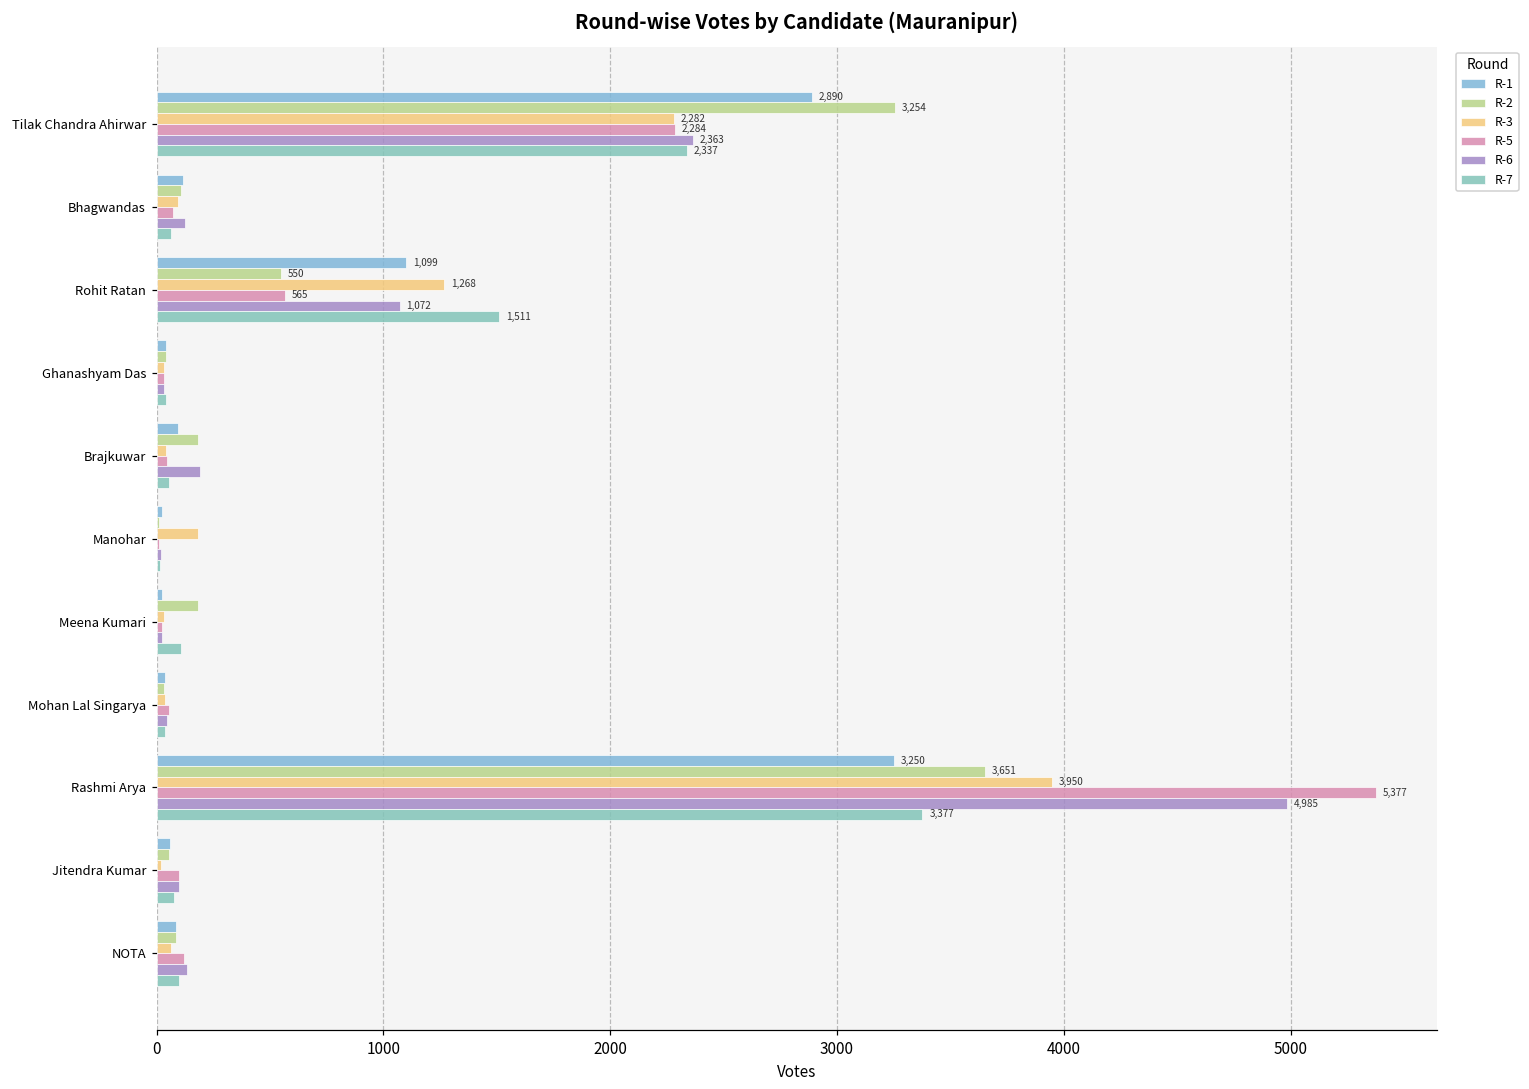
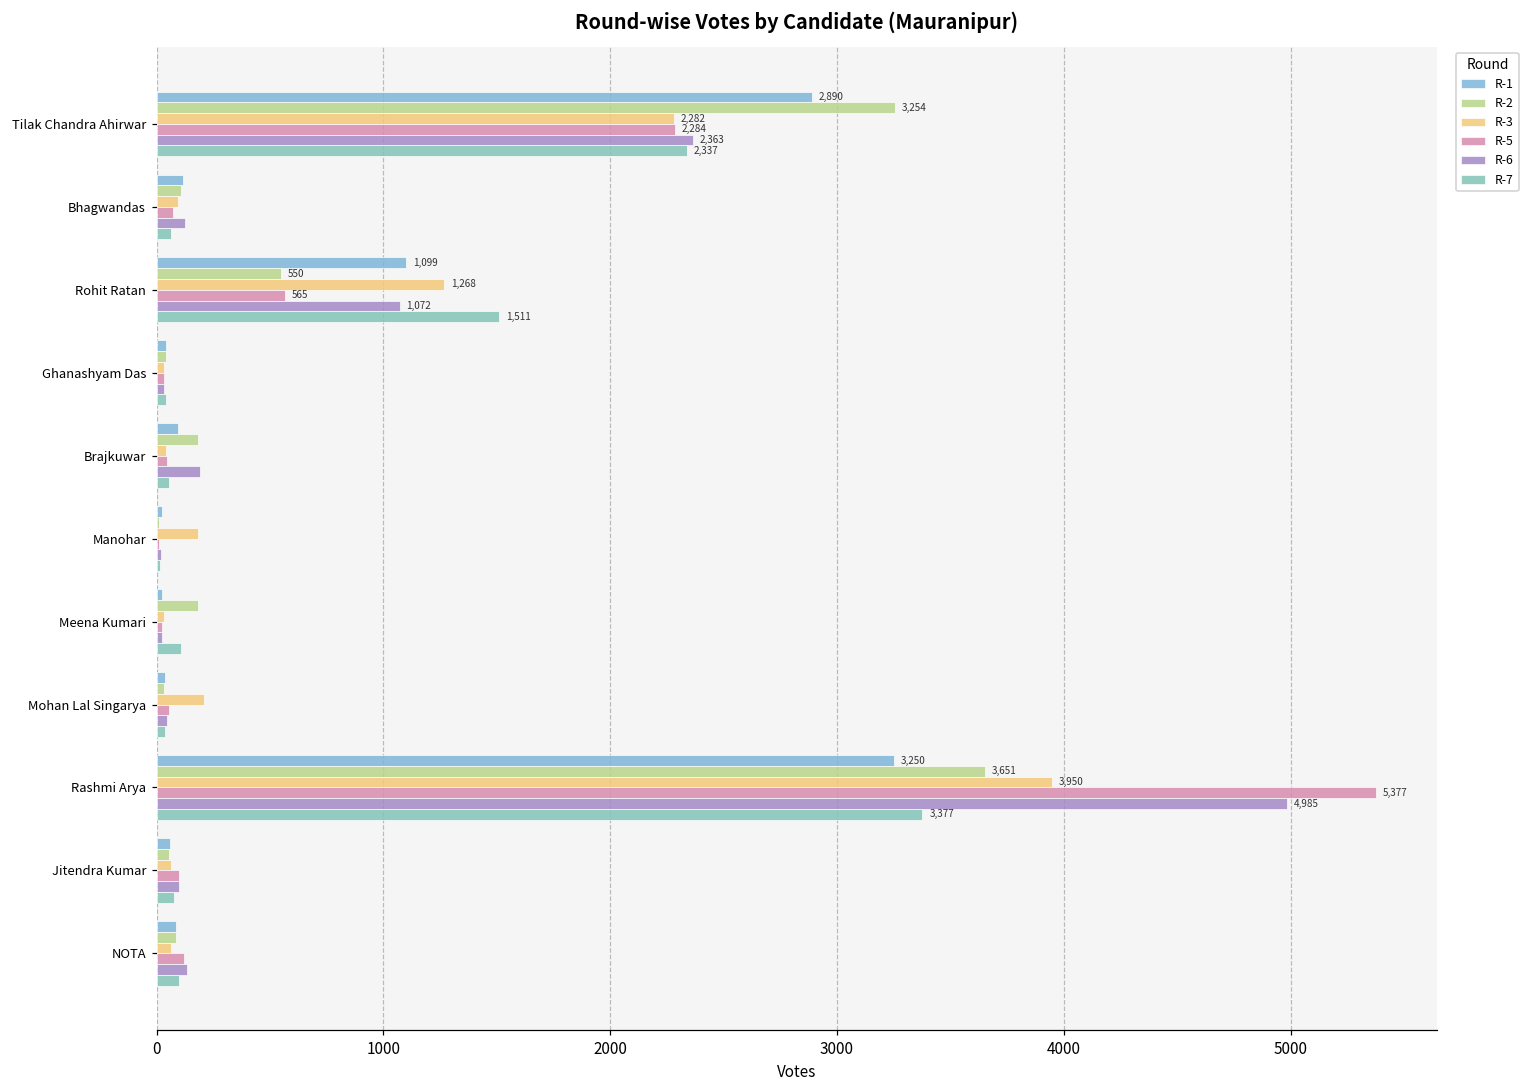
R-3, Mohan Lal Singarya: 40 -> 210
R-3, Jitendra Kumar: 20 -> 60
